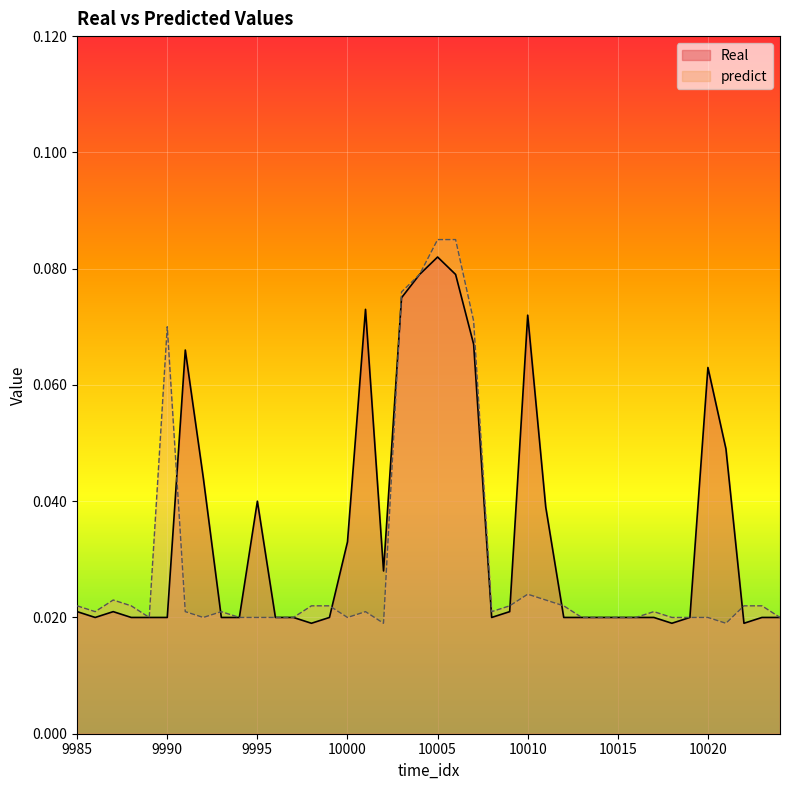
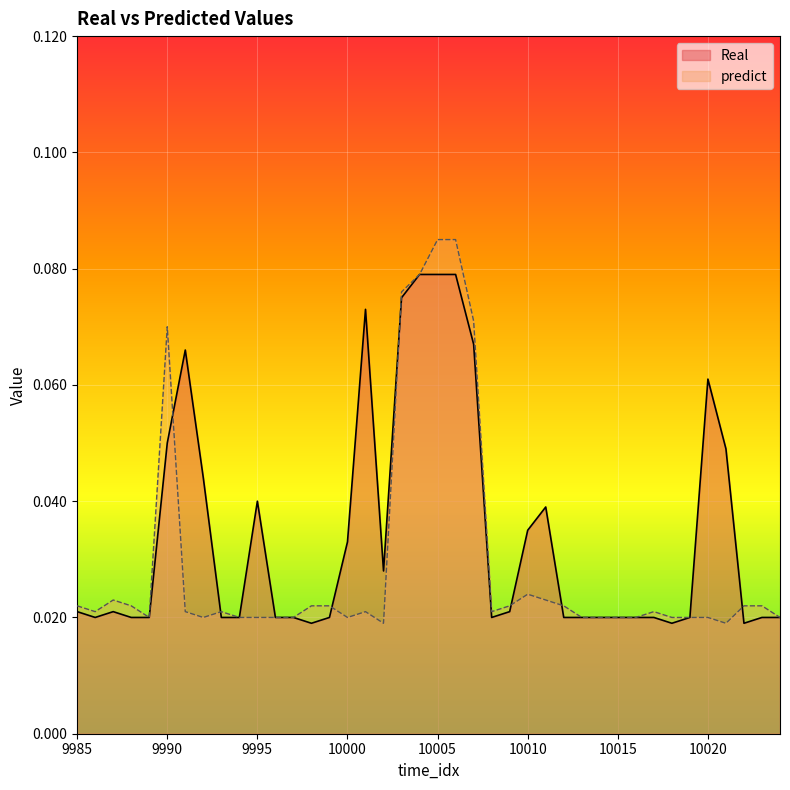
Real, 9990: 0.02 -> 0.05
Real, 10005: 0.082 -> 0.079
Real, 10010: 0.072 -> 0.035
Real, 10020: 0.063 -> 0.061
